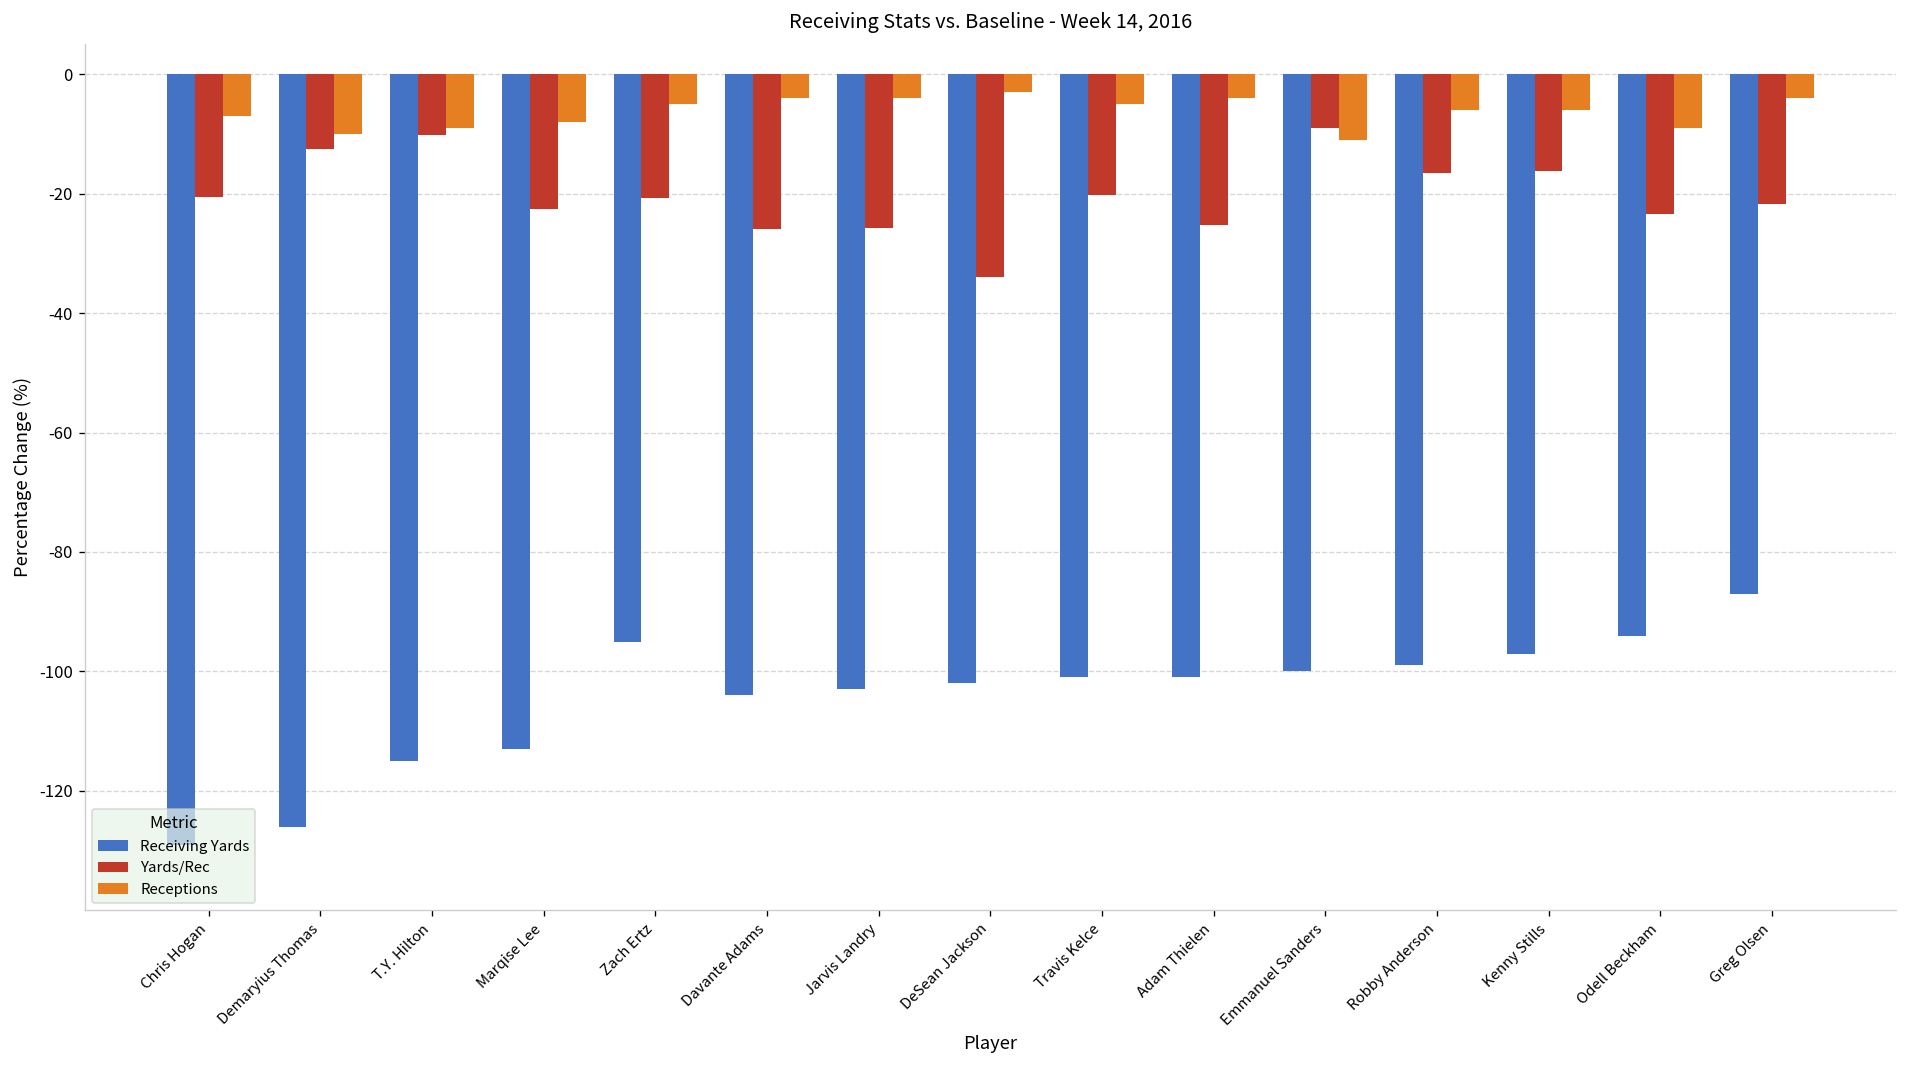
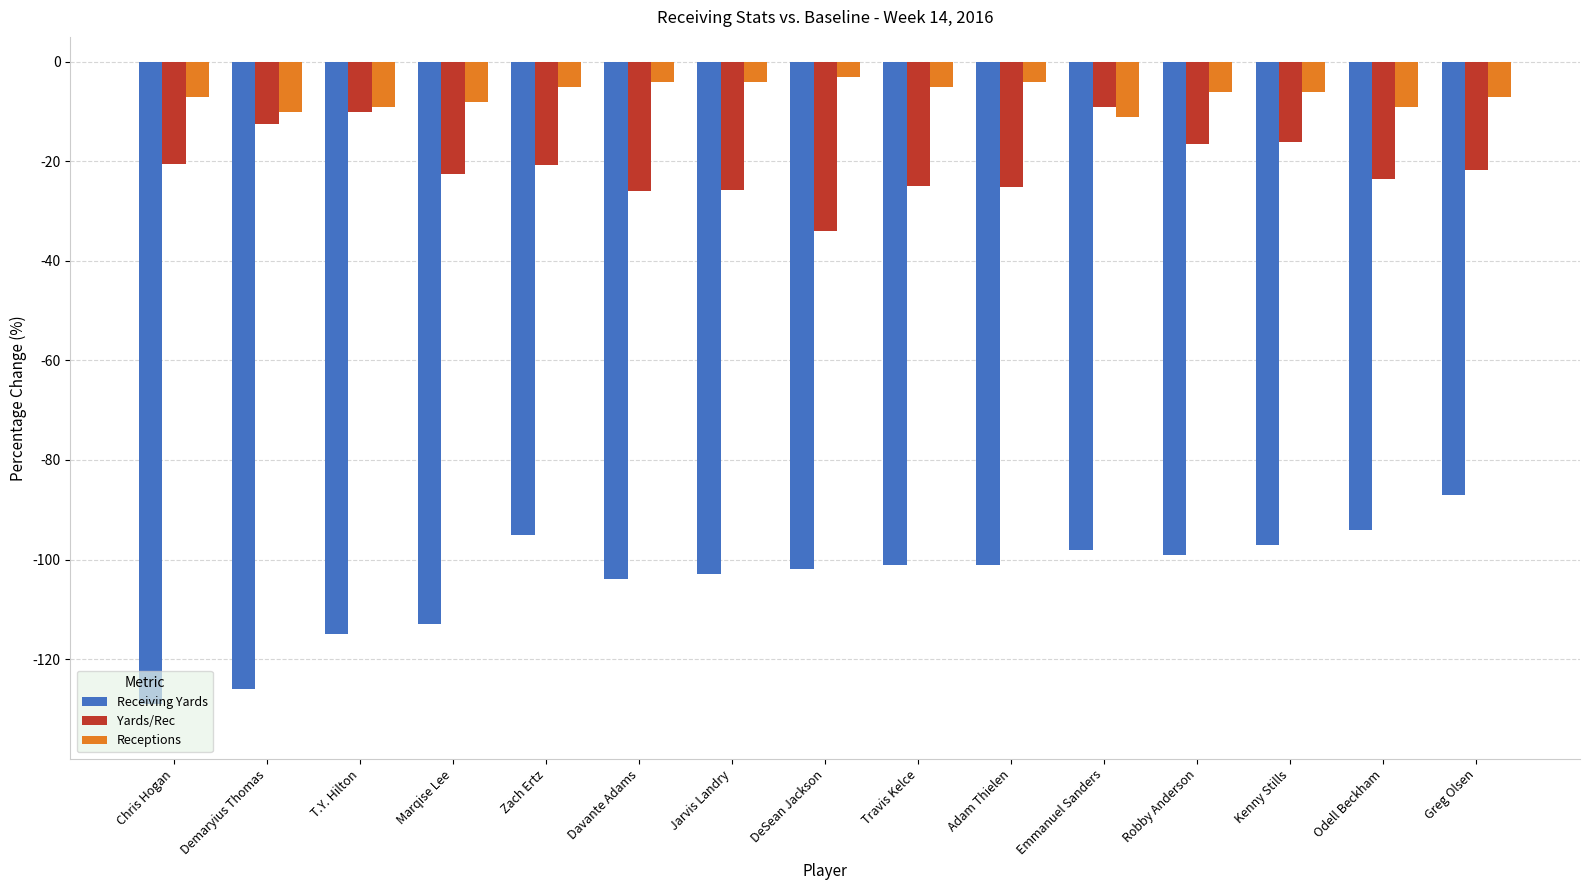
Yards/Rec, Travis Kelce: -20 -> -25
Receiving Yards, Emmanuel Sanders: -100 -> -98
Receptions, Greg Olsen: -4 -> -7
